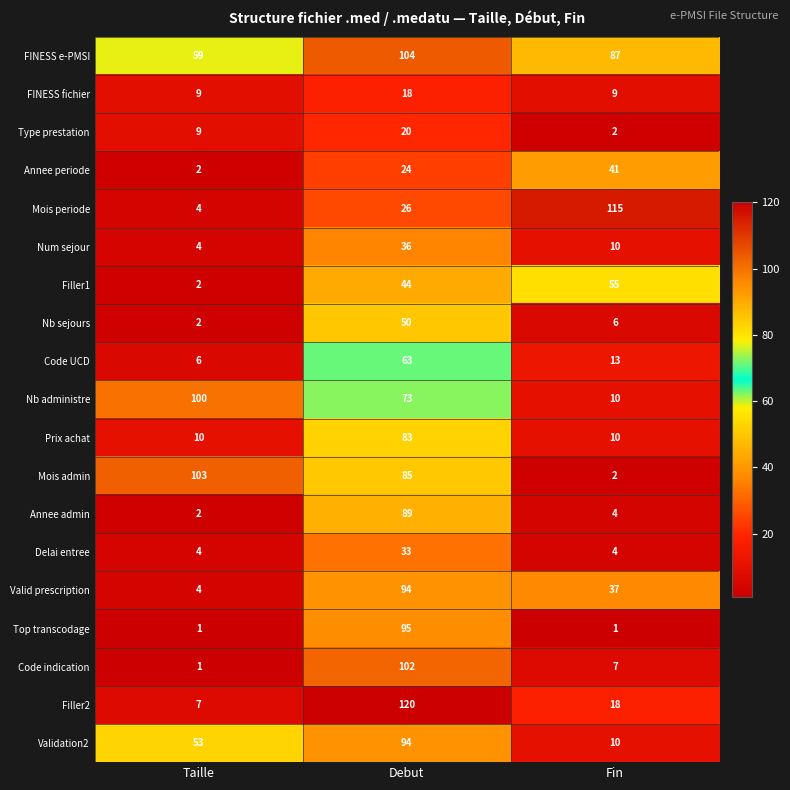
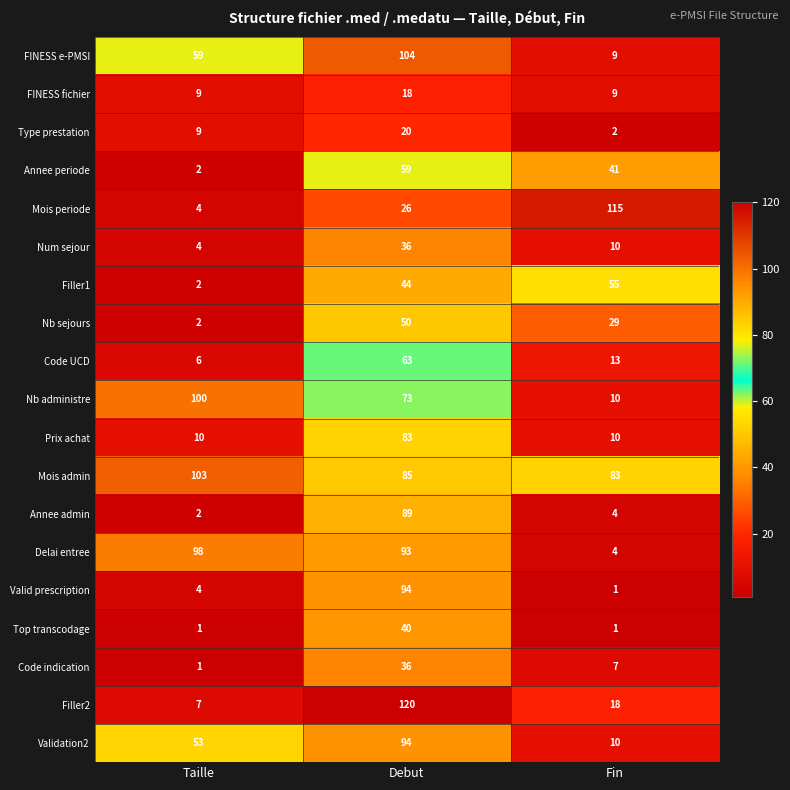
FINESS e-PMSI, Fin: 87 -> 9
Annee periode, Debut: 24 -> 59
Nb sejours, Fin: 6 -> 29
Mois admin, Fin: 2 -> 83
Delai entree, Taille: 4 -> 98
Delai entree, Debut: 33 -> 93
Valid prescription, Fin: 37 -> 1
Top transcodage, Debut: 95 -> 40
Code indication, Debut: 102 -> 36
